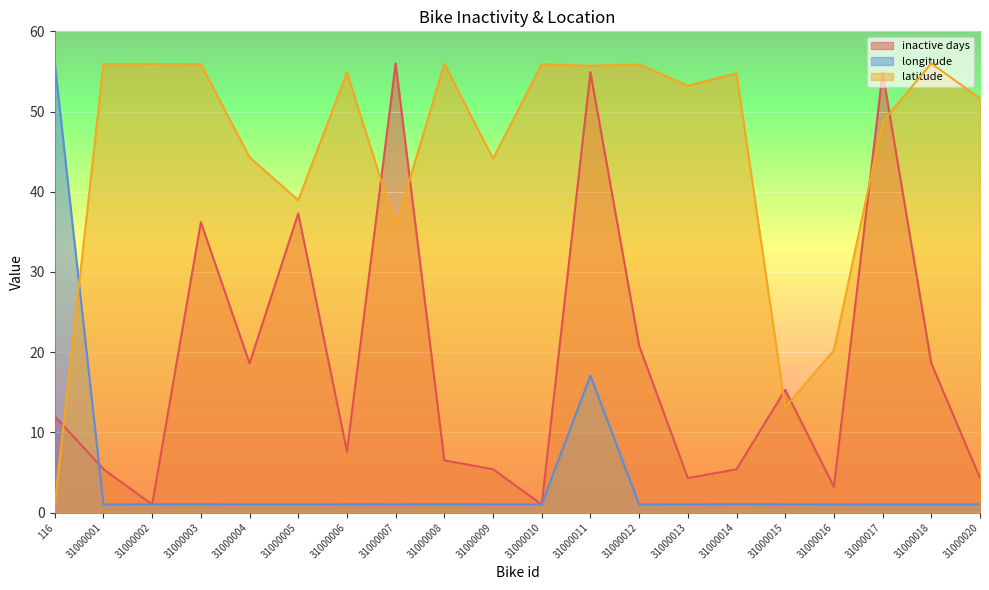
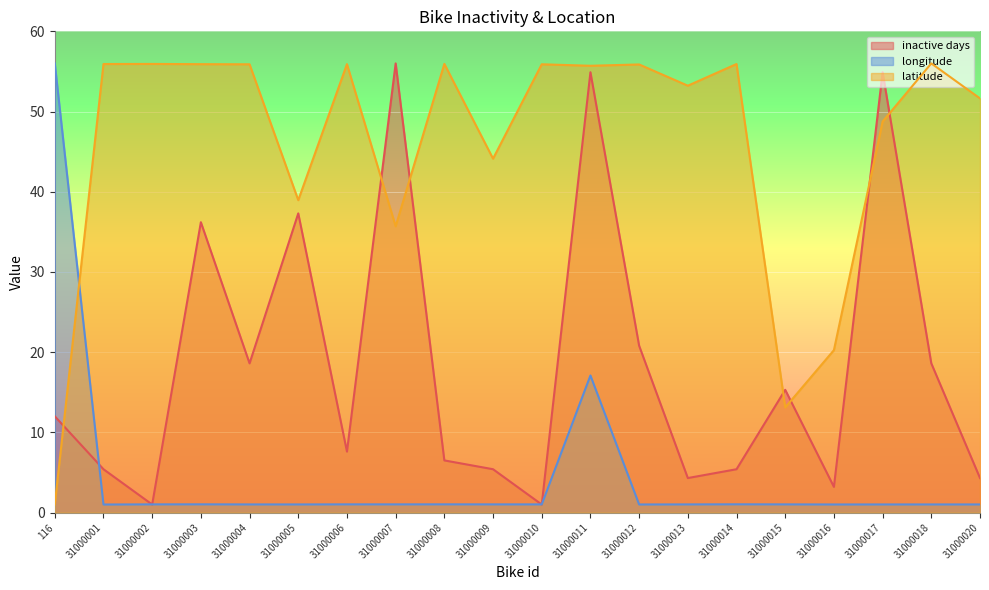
latitude, 31000004: 44 -> 56
latitude, 31000006: 55 -> 56
latitude, 31000014: 55 -> 56
